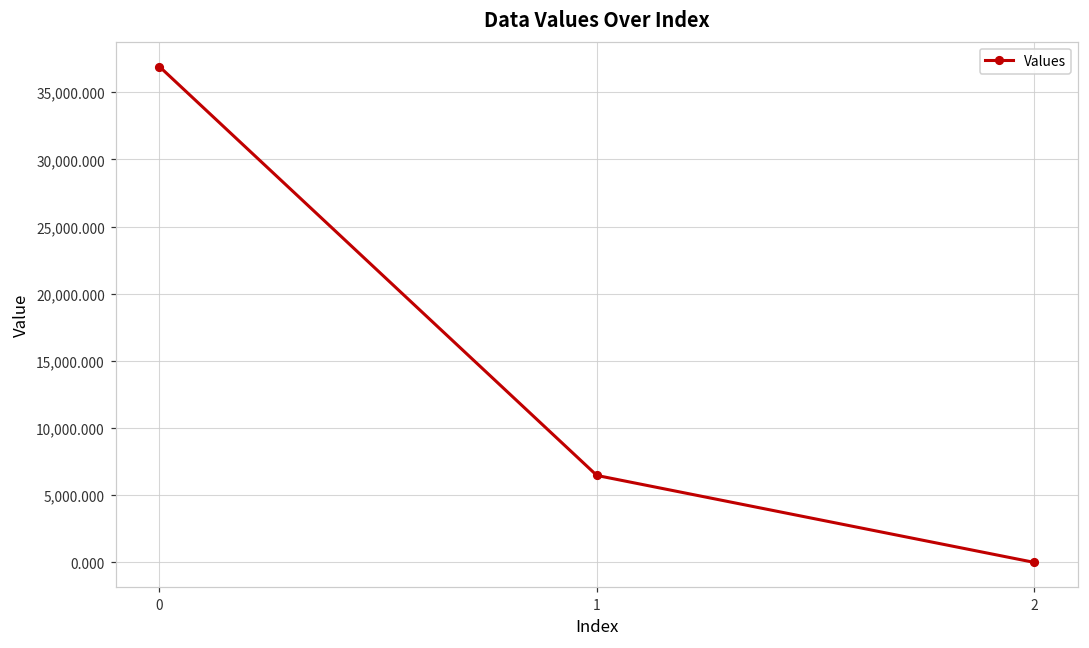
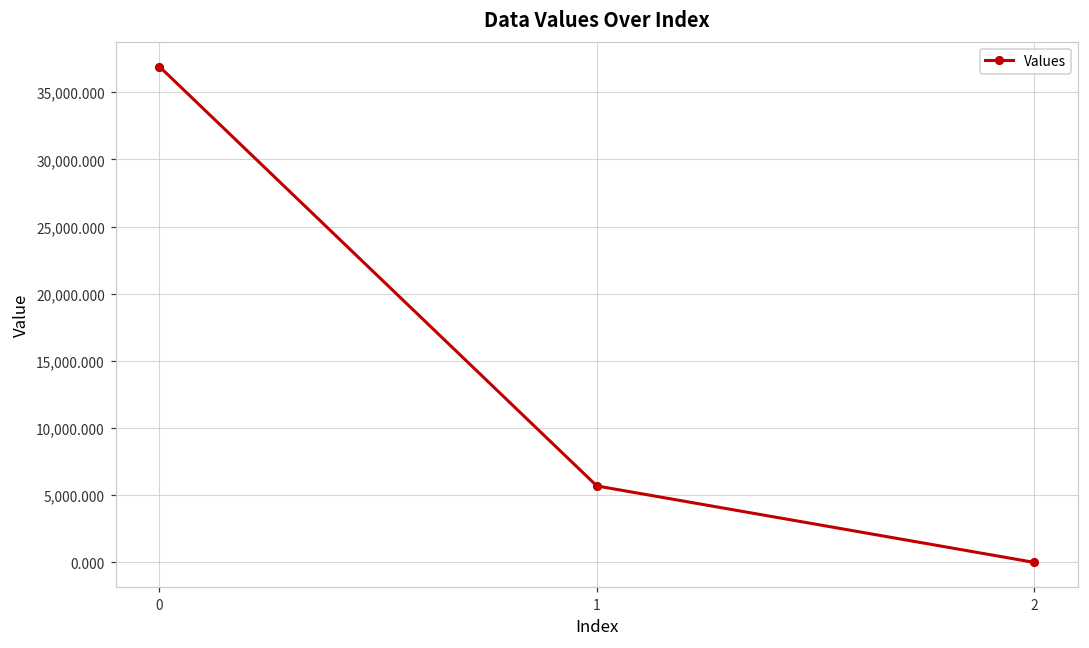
1: 6,500 -> 5,700
